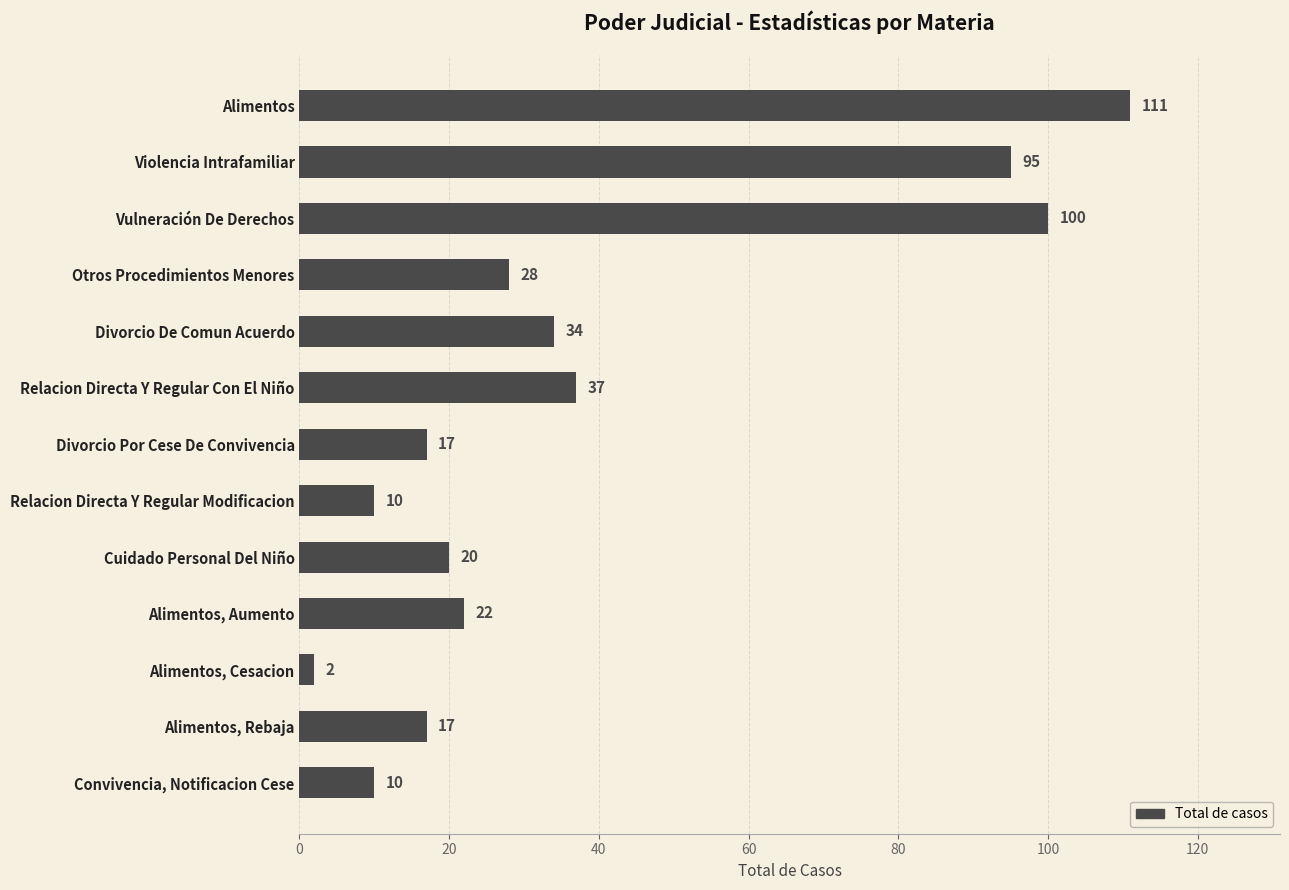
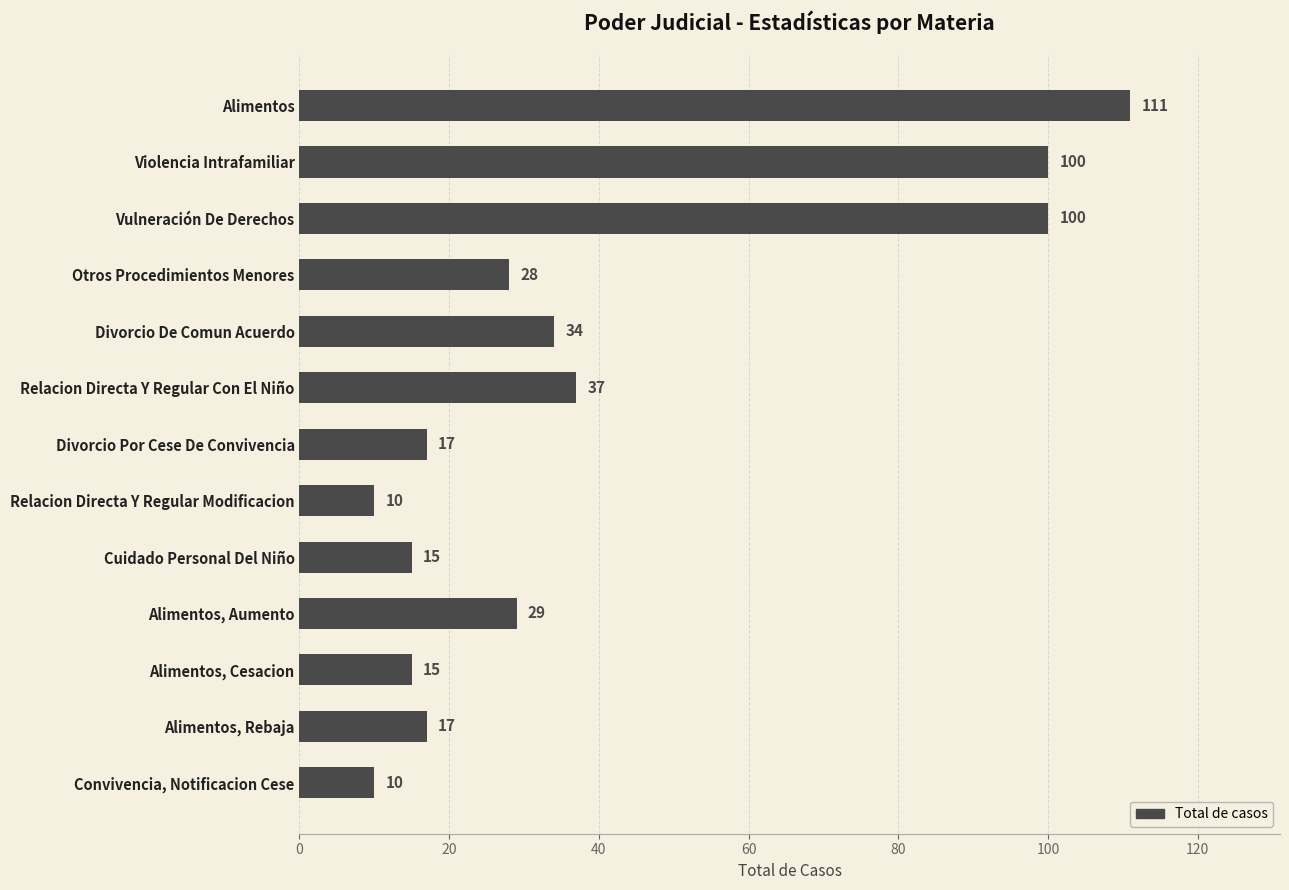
Violencia Intrafamiliar: 95 -> 100
Cuidado Personal Del Niño: 20 -> 15
Alimentos, Aumento: 22 -> 29
Alimentos, Cesacion: 2 -> 15
